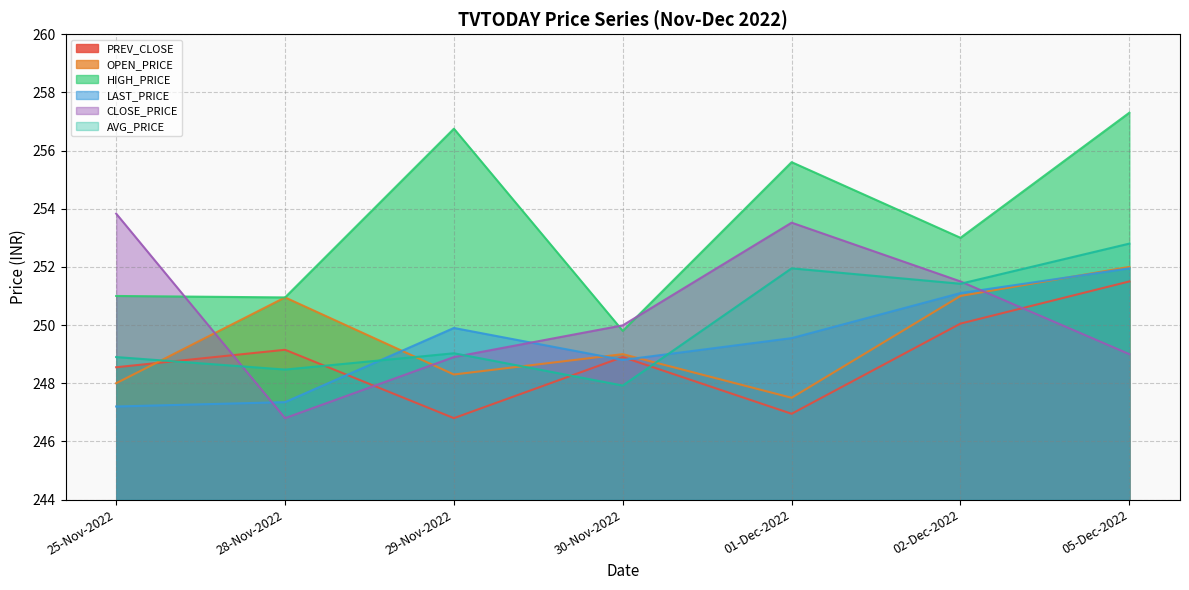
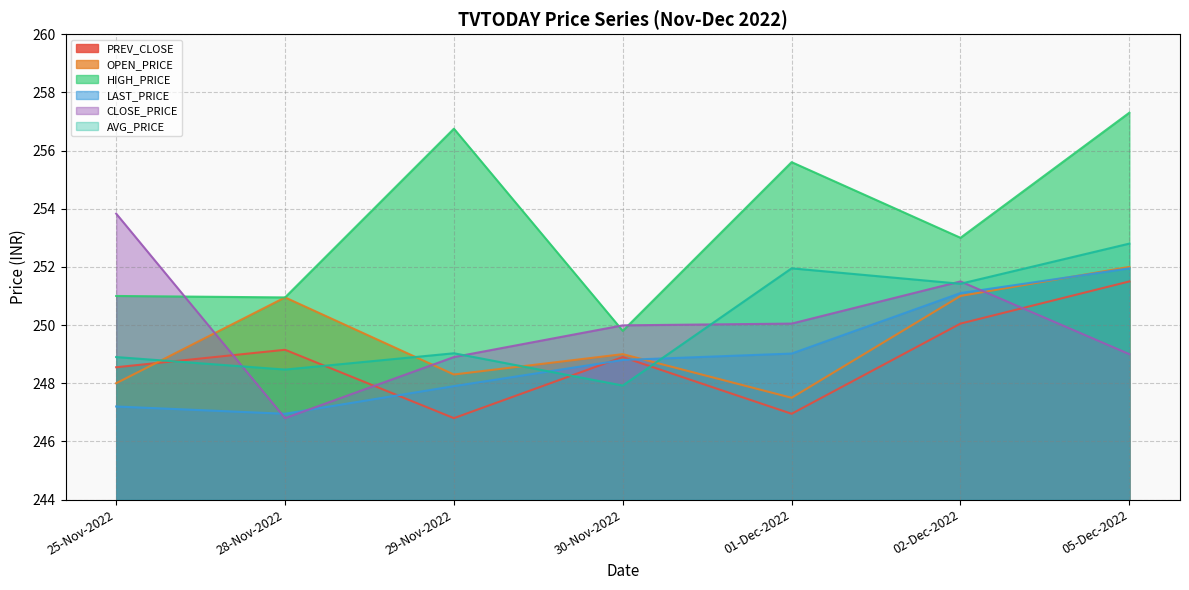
LAST_PRICE, 28-Nov-2022: 247.4 -> 247.0
LAST_PRICE, 29-Nov-2022: 249.9 -> 247.9
LAST_PRICE, 01-Dec-2022: 249.6 -> 249.0
CLOSE_PRICE, 01-Dec-2022: 253.5 -> 250.1
